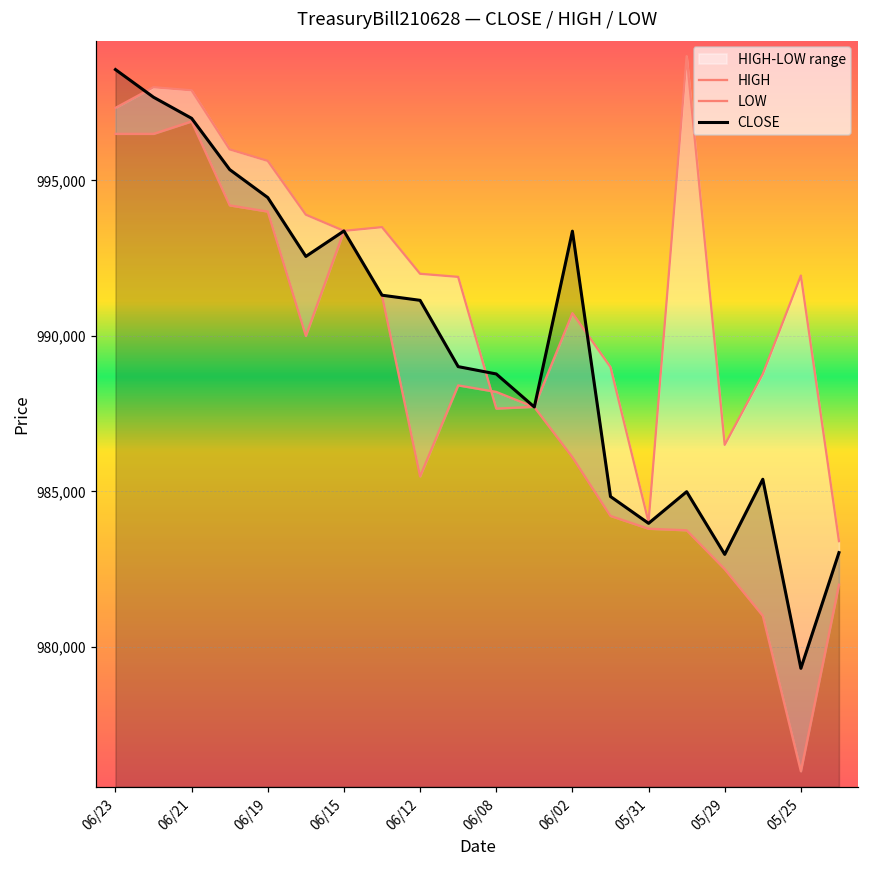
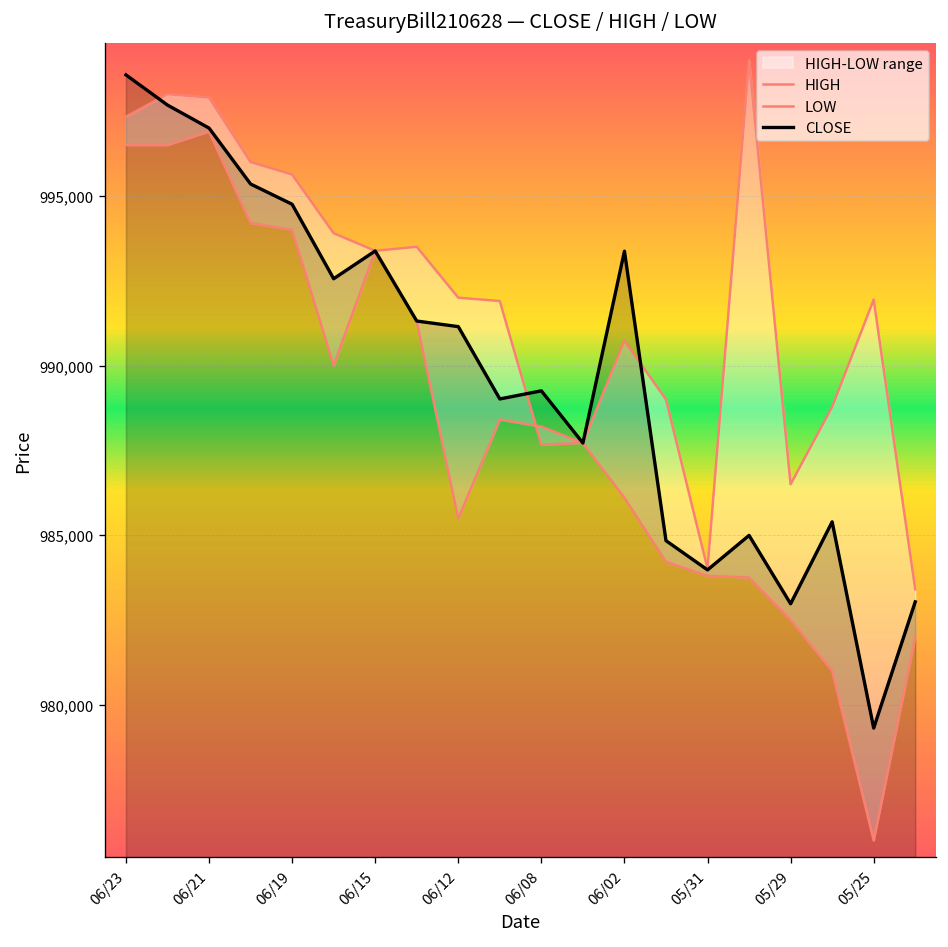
CLOSE, 06/19: 994,500 -> 994,800
CLOSE, 06/08: 988,800 -> 989,300
